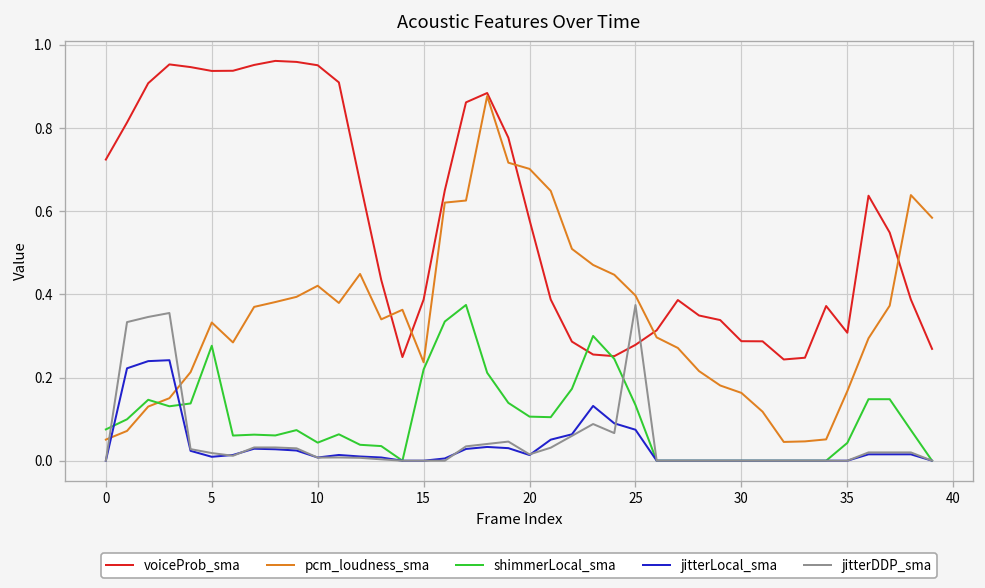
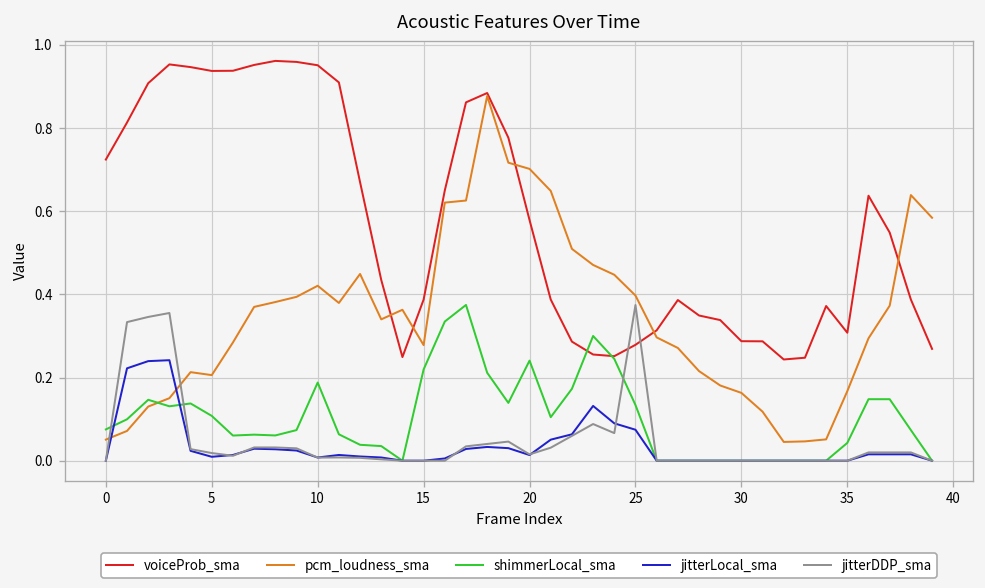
pcm_loudness_sma, 5: 0.33 -> 0.21
shimmerLocal_sma, 5: 0.28 -> 0.11
shimmerLocal_sma, 10: 0.04 -> 0.19
pcm_loudness_sma, 15: 0.24 -> 0.28
shimmerLocal_sma, 20: 0.11 -> 0.24
